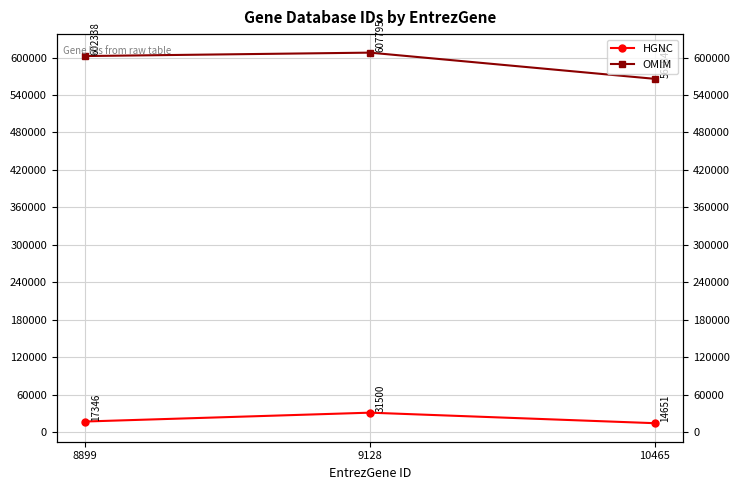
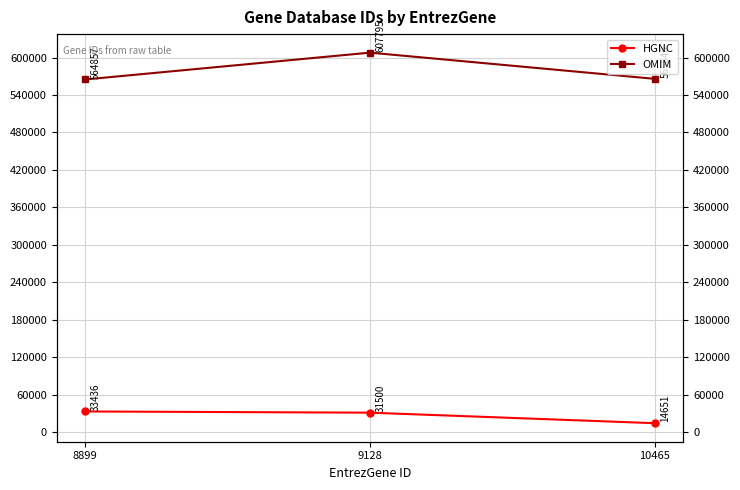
HGNC, 8899: 17346 -> 33436
OMIM, 8899: 602338 -> 564857
